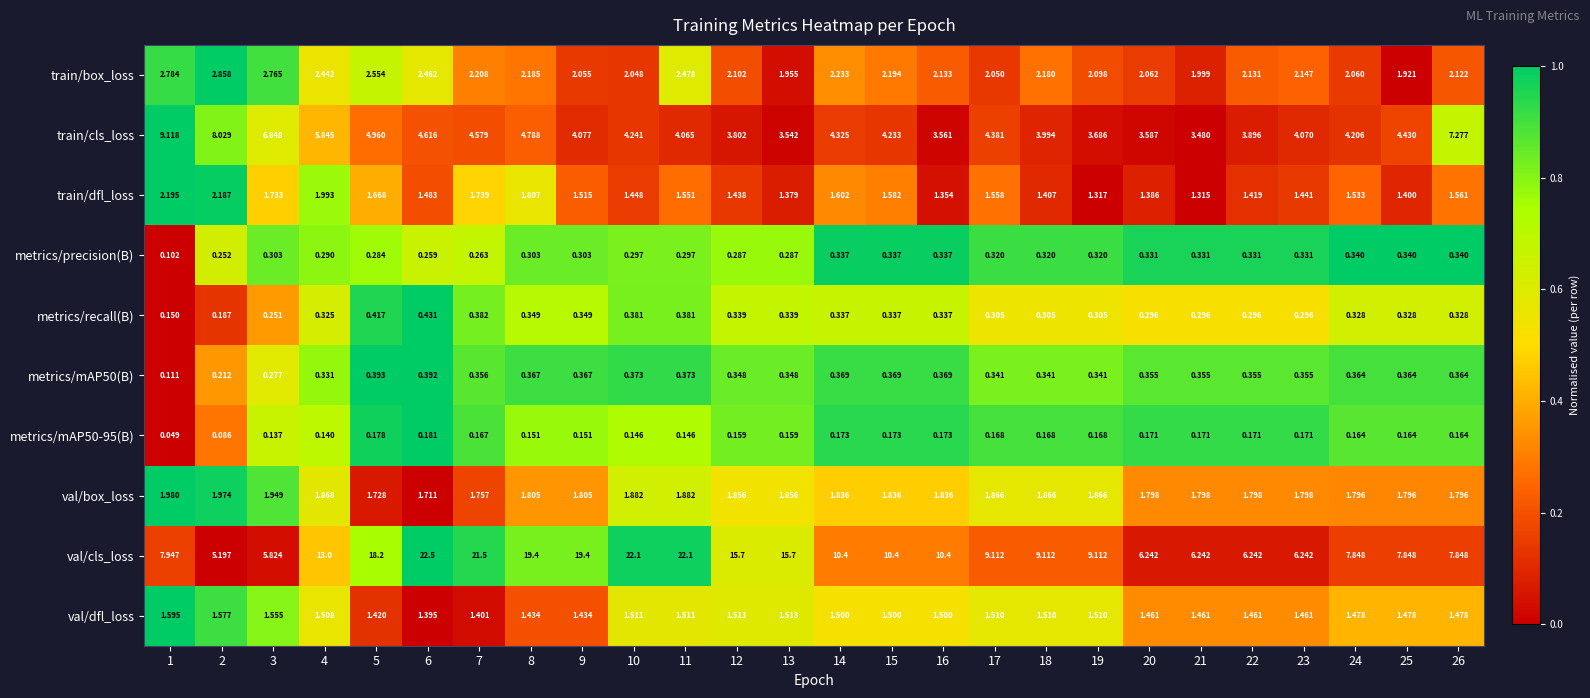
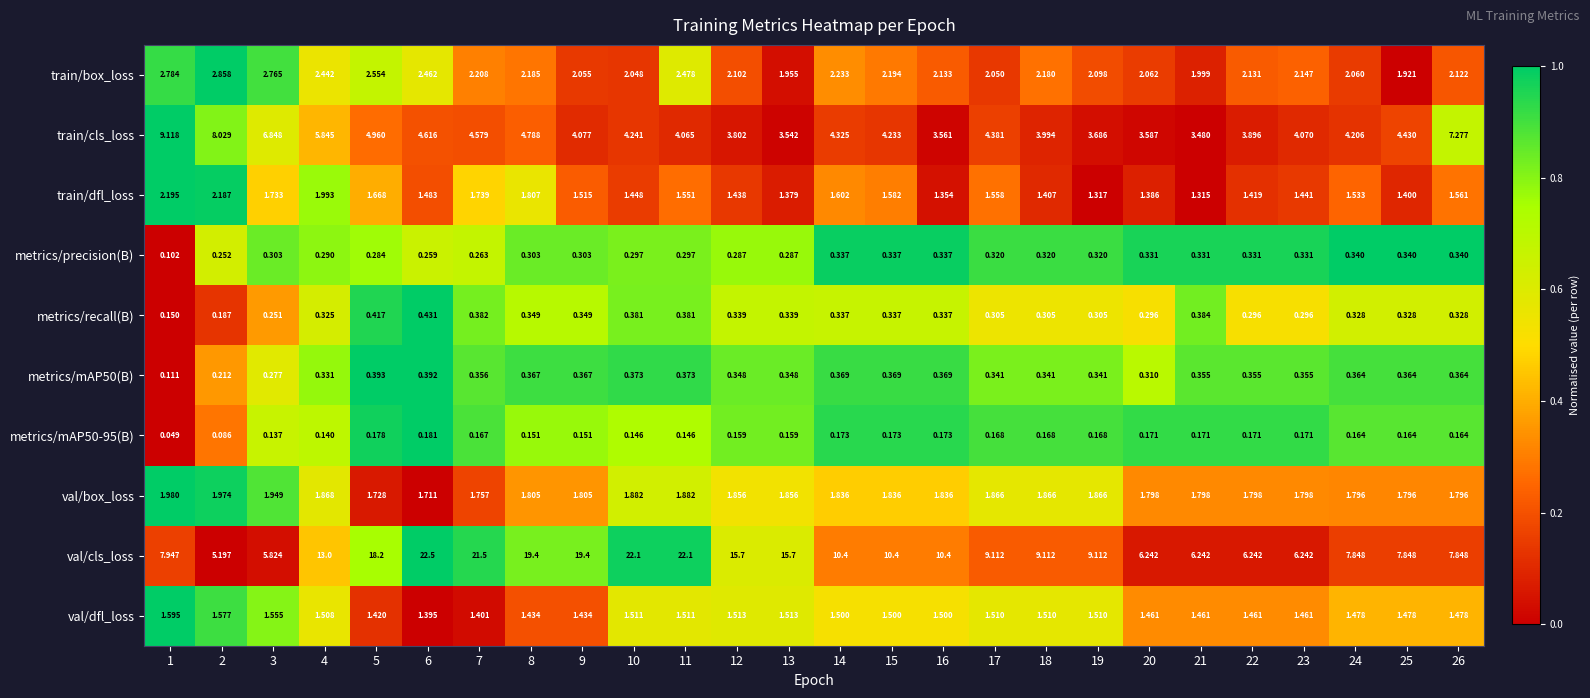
metrics/recall(B), 21: 0.296 -> 0.384
metrics/mAP50(B), 20: 0.355 -> 0.310
